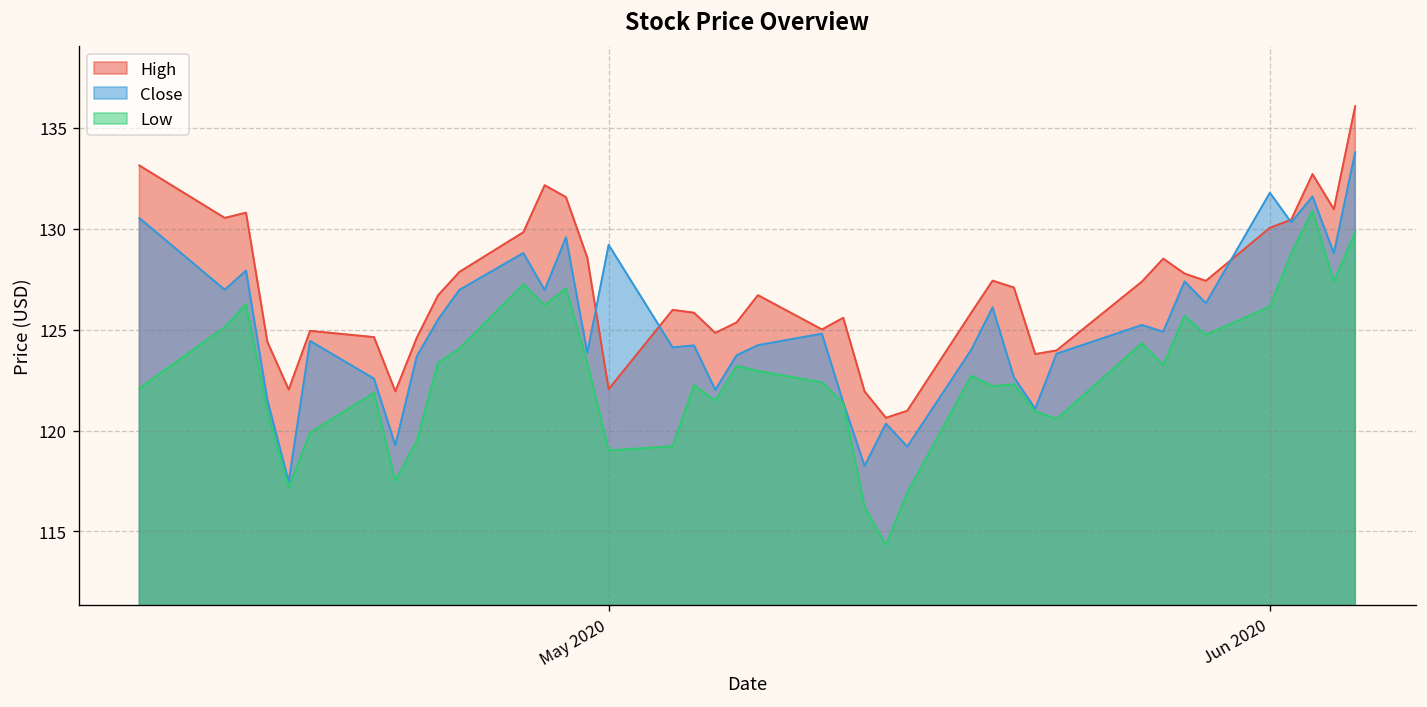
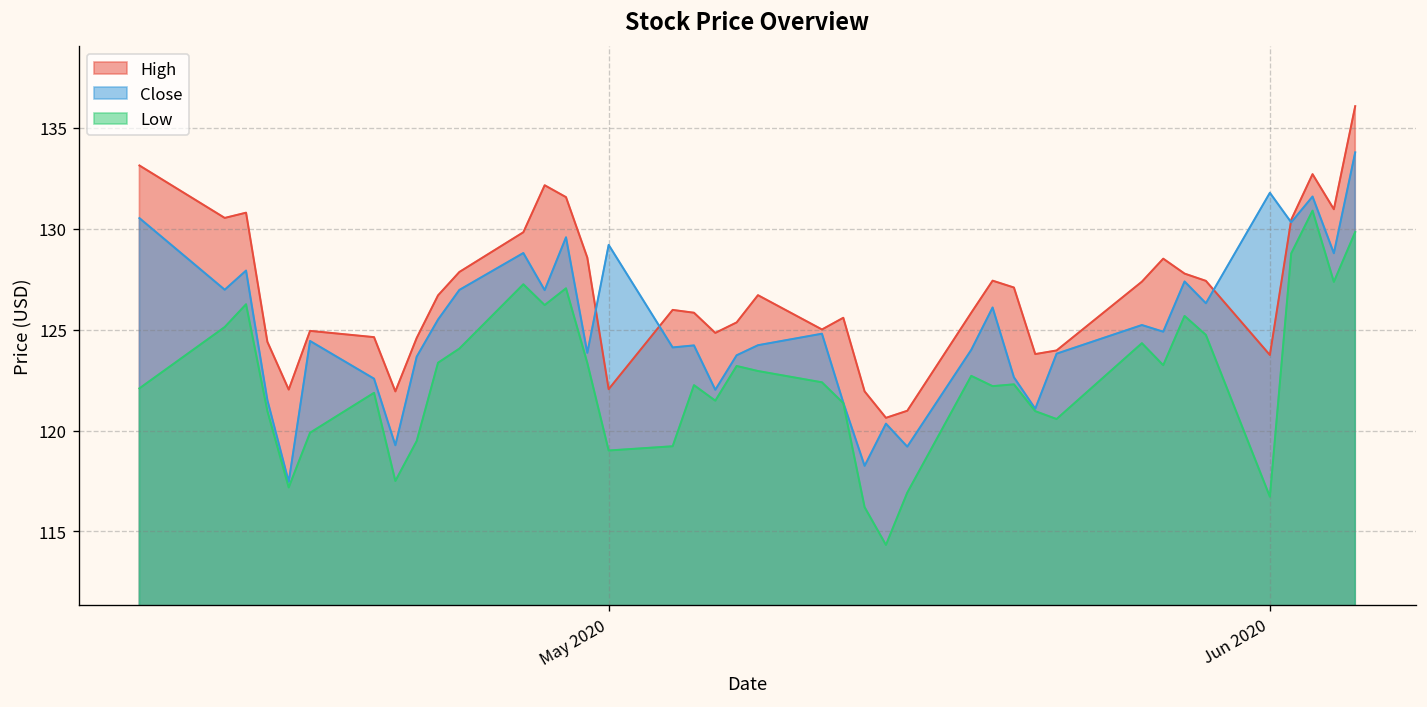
High, Jun 2020: 130.1 -> 123.7
Low, Jun 2020: 126.2 -> 116.7
